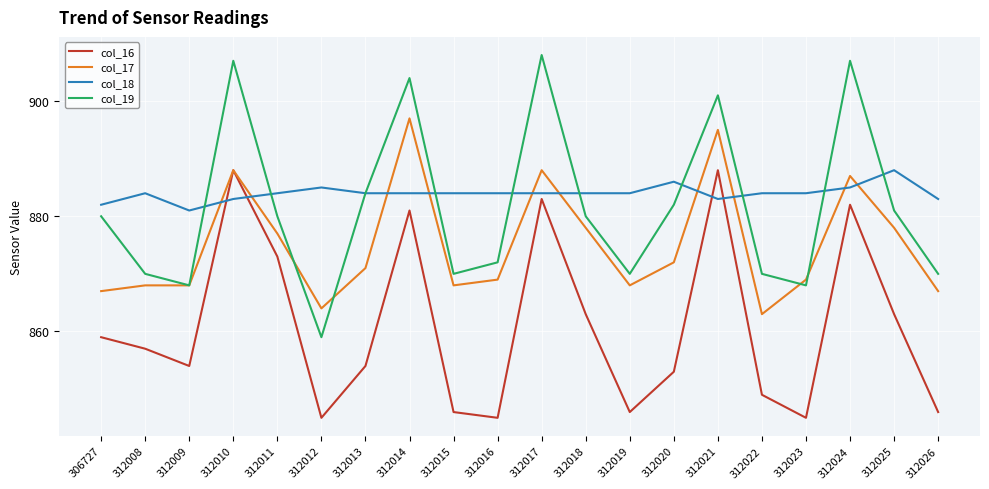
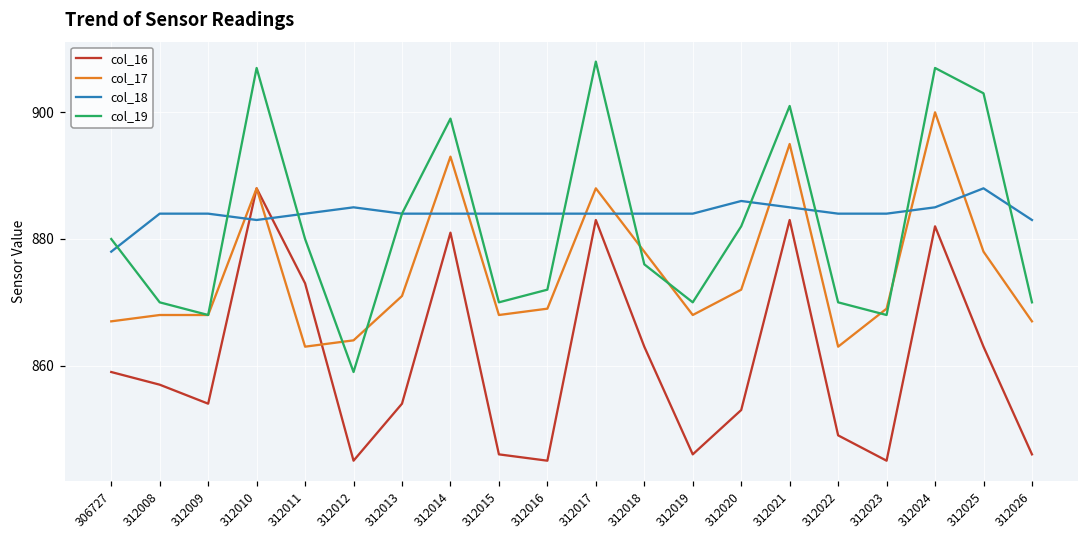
col_18, 306727: 882 -> 878
col_18, 312009: 881 -> 884
col_17, 312011: 877 -> 863
col_17, 312014: 897 -> 893
col_19, 312014: 904 -> 899
col_19, 312018: 880 -> 876
col_16, 312021: 888 -> 883
col_18, 312021: 883 -> 885
col_17, 312024: 887 -> 900
col_19, 312025: 881 -> 903
